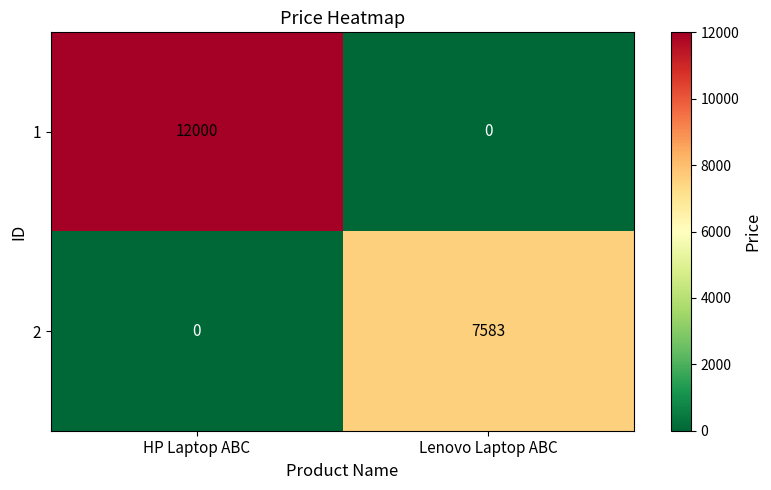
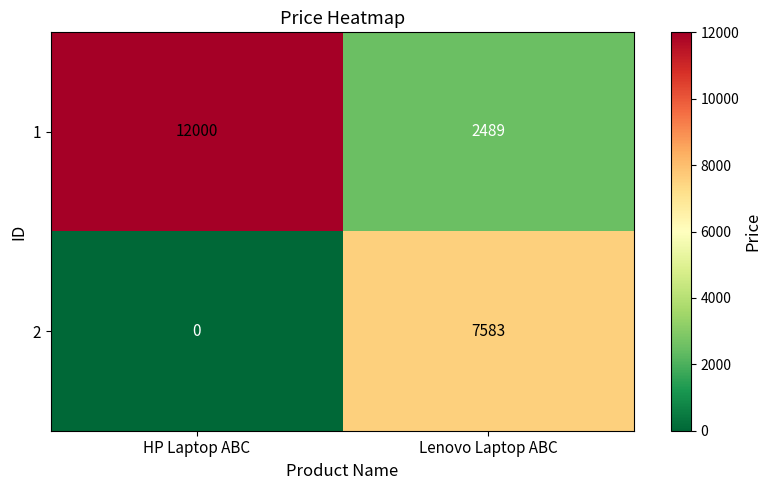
1, Lenovo Laptop ABC: 0 -> 2489
